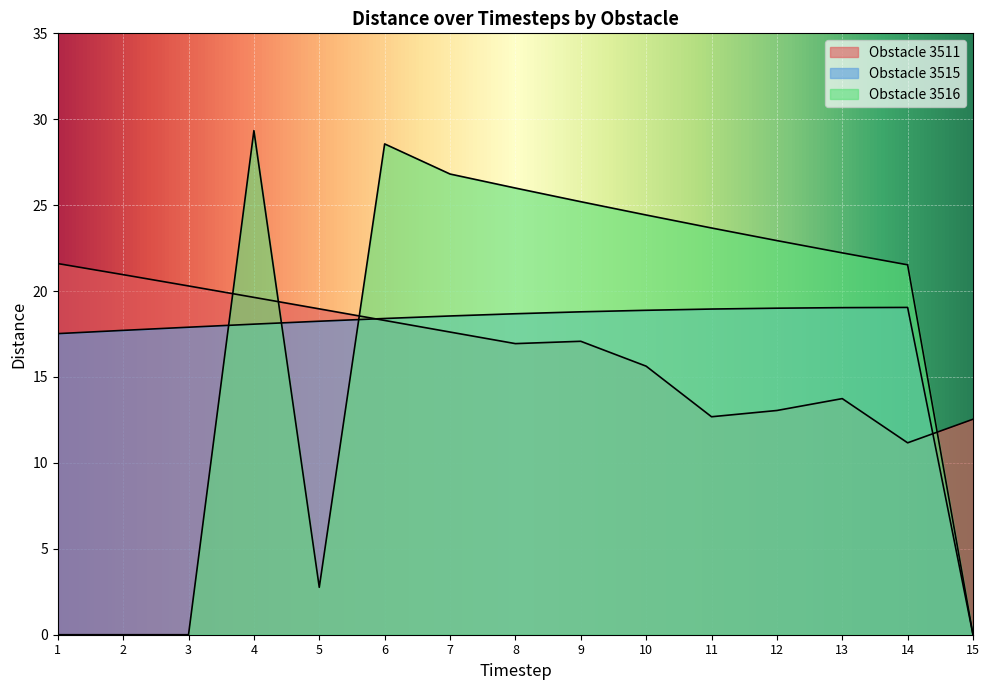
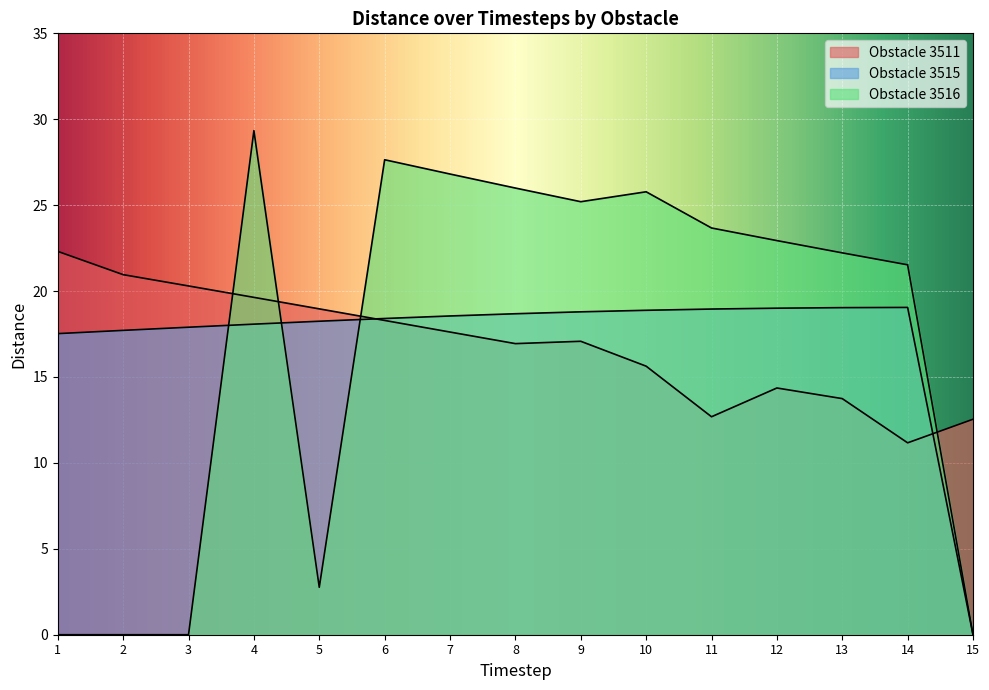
Obstacle 3511, 1: 21.6 -> 22.3
Obstacle 3516, 6: 28.6 -> 27.6
Obstacle 3516, 10: 24.4 -> 25.8
Obstacle 3511, 12: 13.0 -> 14.4
